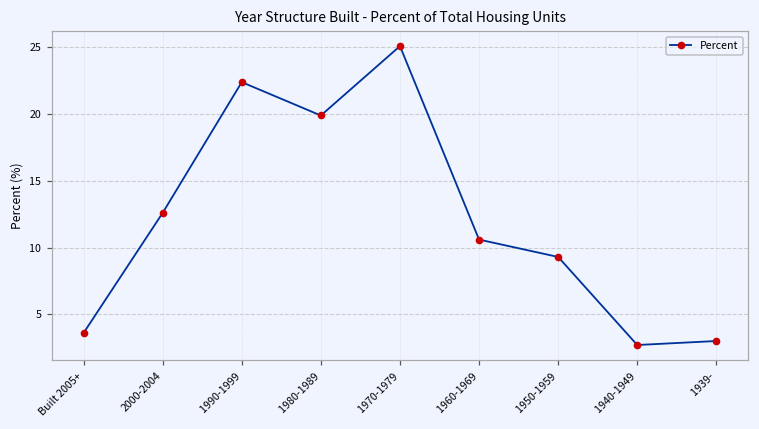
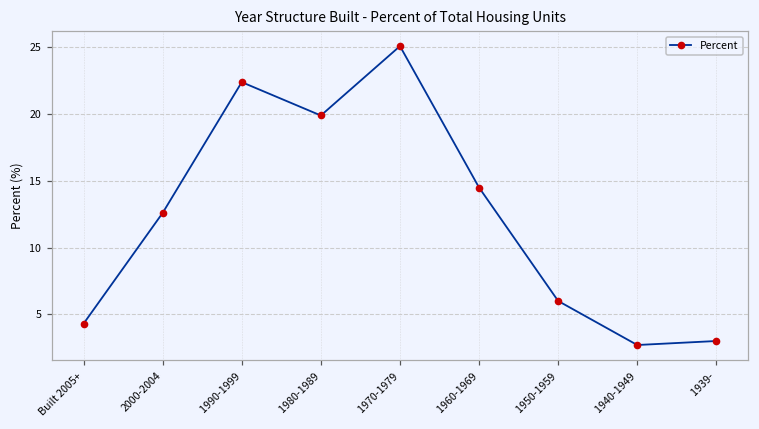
Built 2005+: 3.6 -> 4.3
1960-1969: 10.6 -> 14.5
1950-1959: 9.3 -> 6.0
